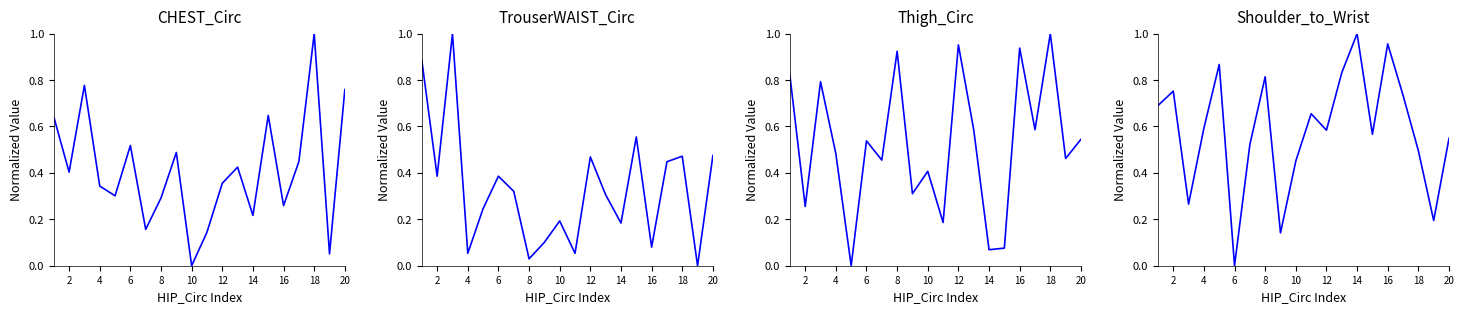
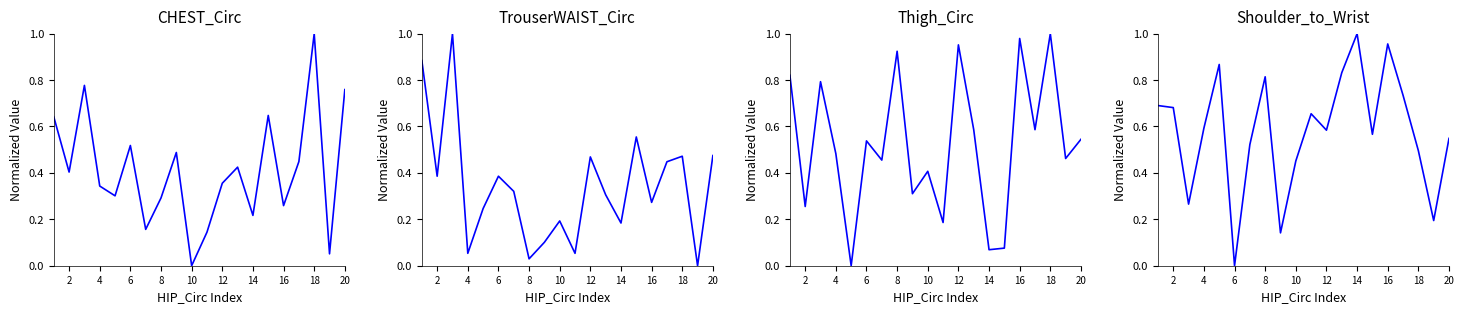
TrouserWAIST_Circ, 16: 0.08 -> 0.27
Thigh_Circ, 16: 0.94 -> 0.98
Shoulder_to_Wrist, 2: 0.75 -> 0.68
